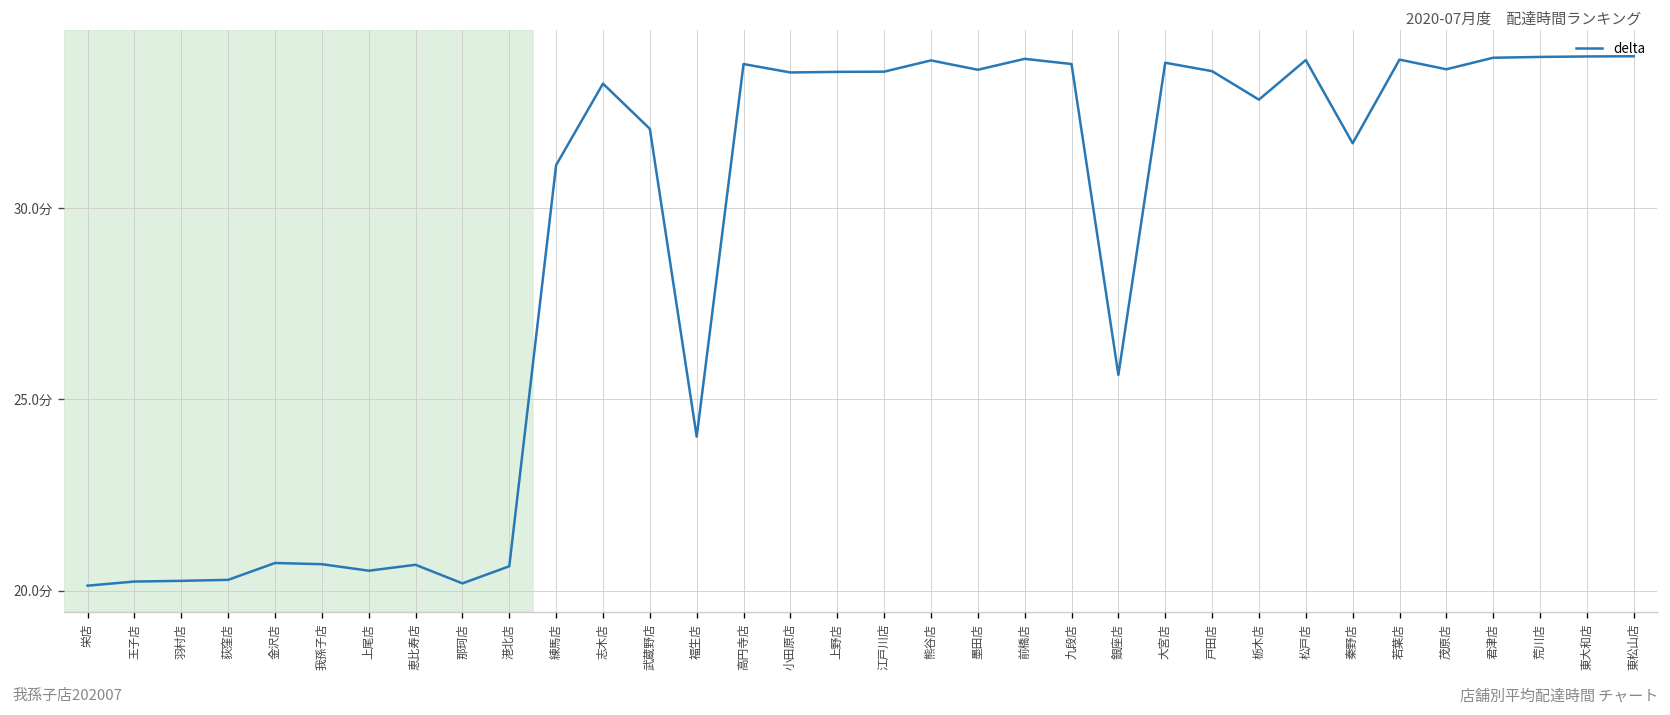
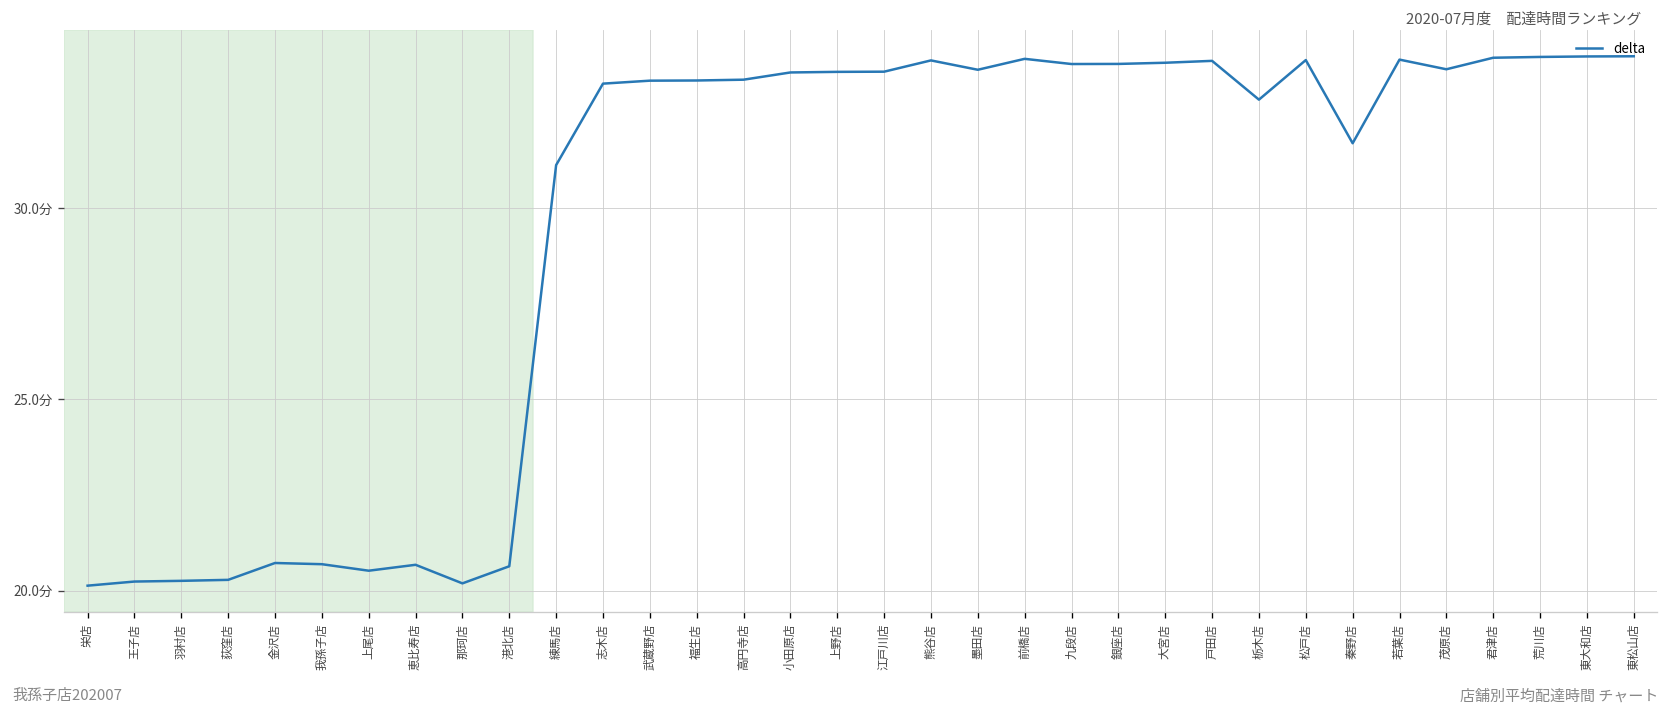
武蔵野店: 32.1分 -> 33.3分
福生店: 24.0分 -> 33.3分
高円寺店: 33.8分 -> 33.3分
銀座店: 25.6分 -> 33.8分
戸田店: 33.6分 -> 33.8分
